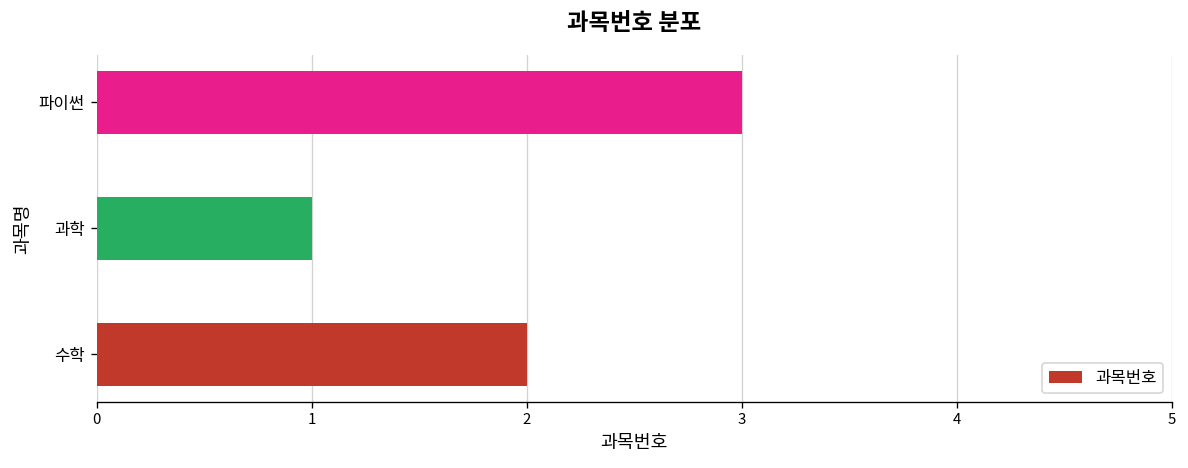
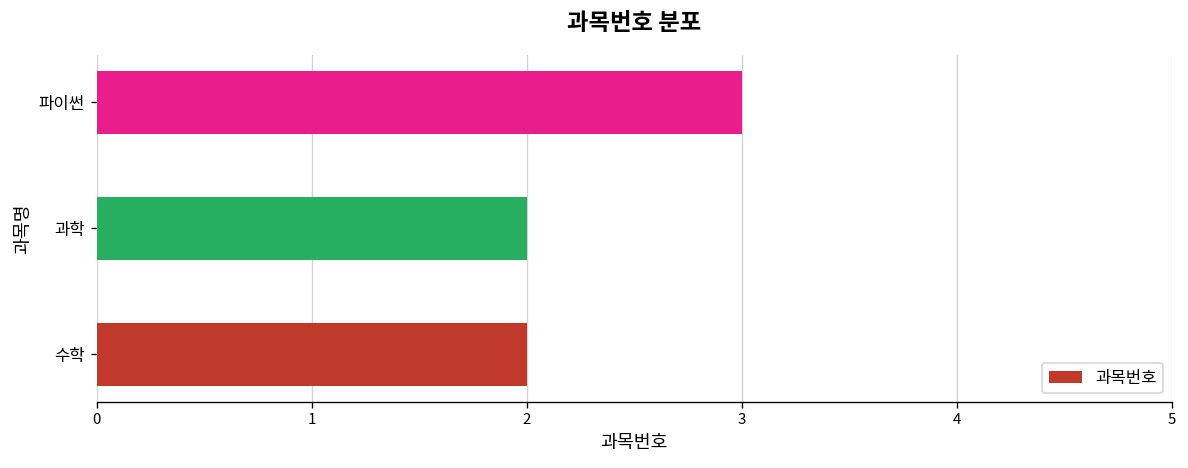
과학: 1 -> 2
